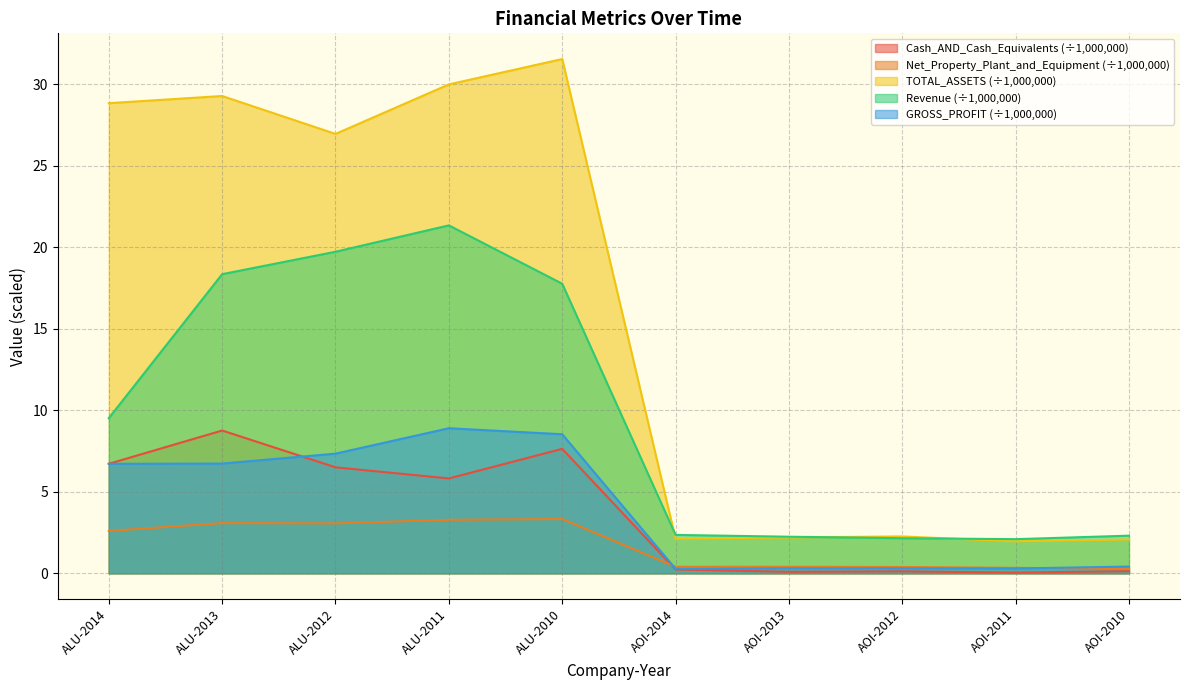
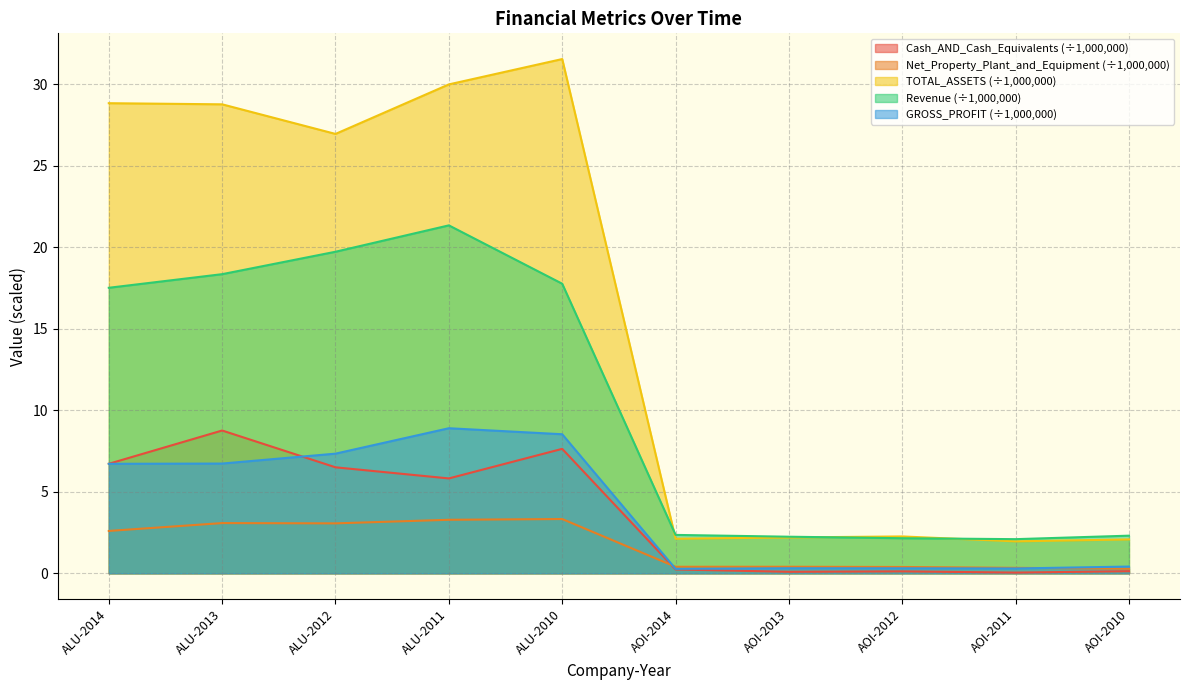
Revenue (÷1,000,000), ALU-2014: 9.5 -> 17.5
TOTAL_ASSETS (÷1,000,000), ALU-2013: 29.3 -> 28.8
